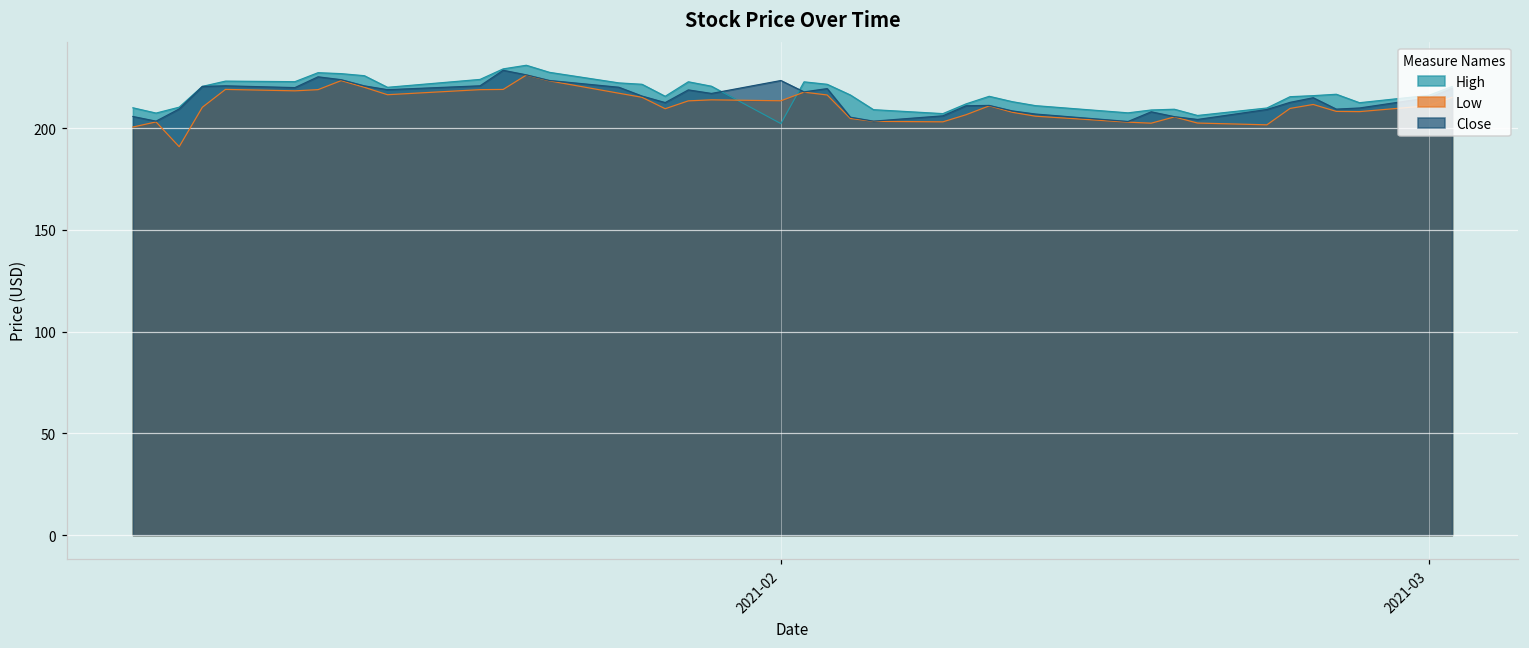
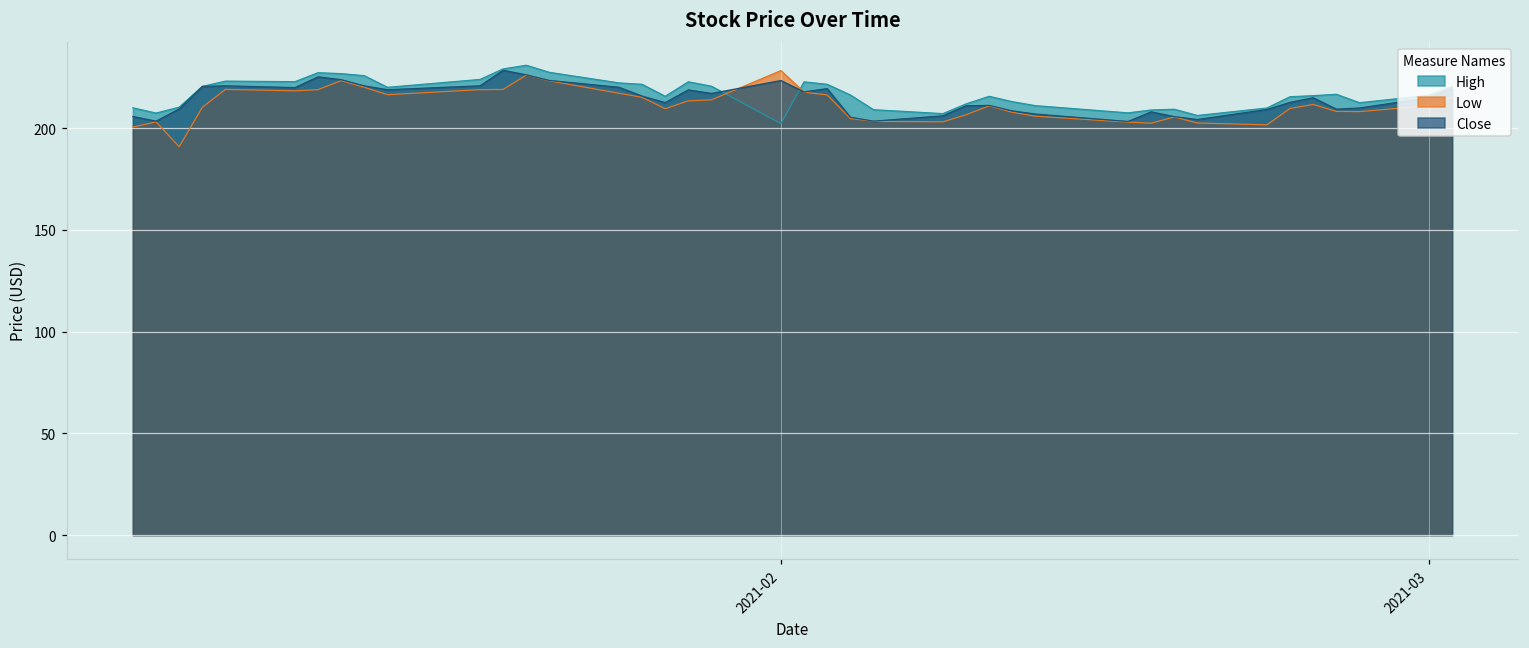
Low, 2021-02: 213 -> 228
